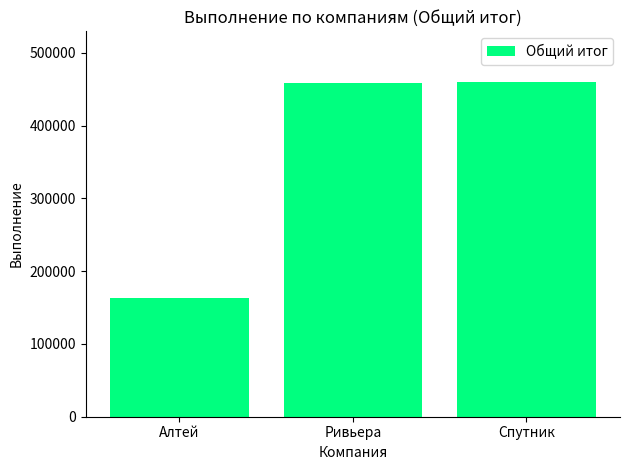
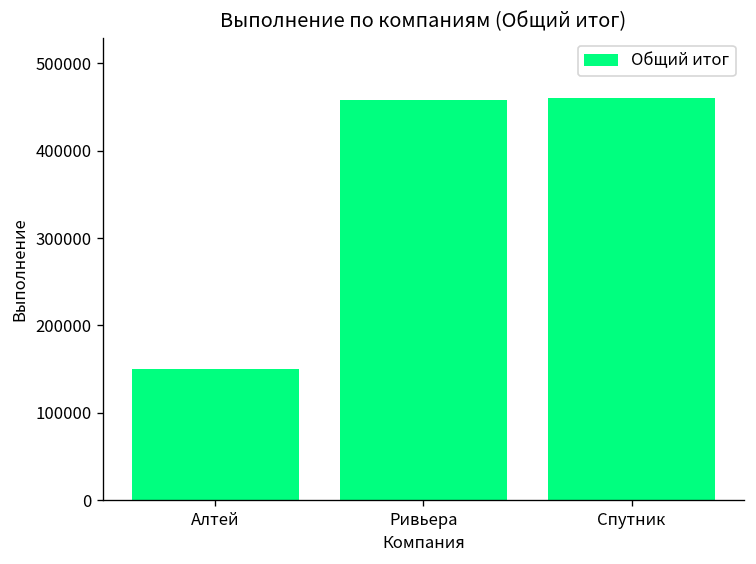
Алтей: 160000 -> 150000
